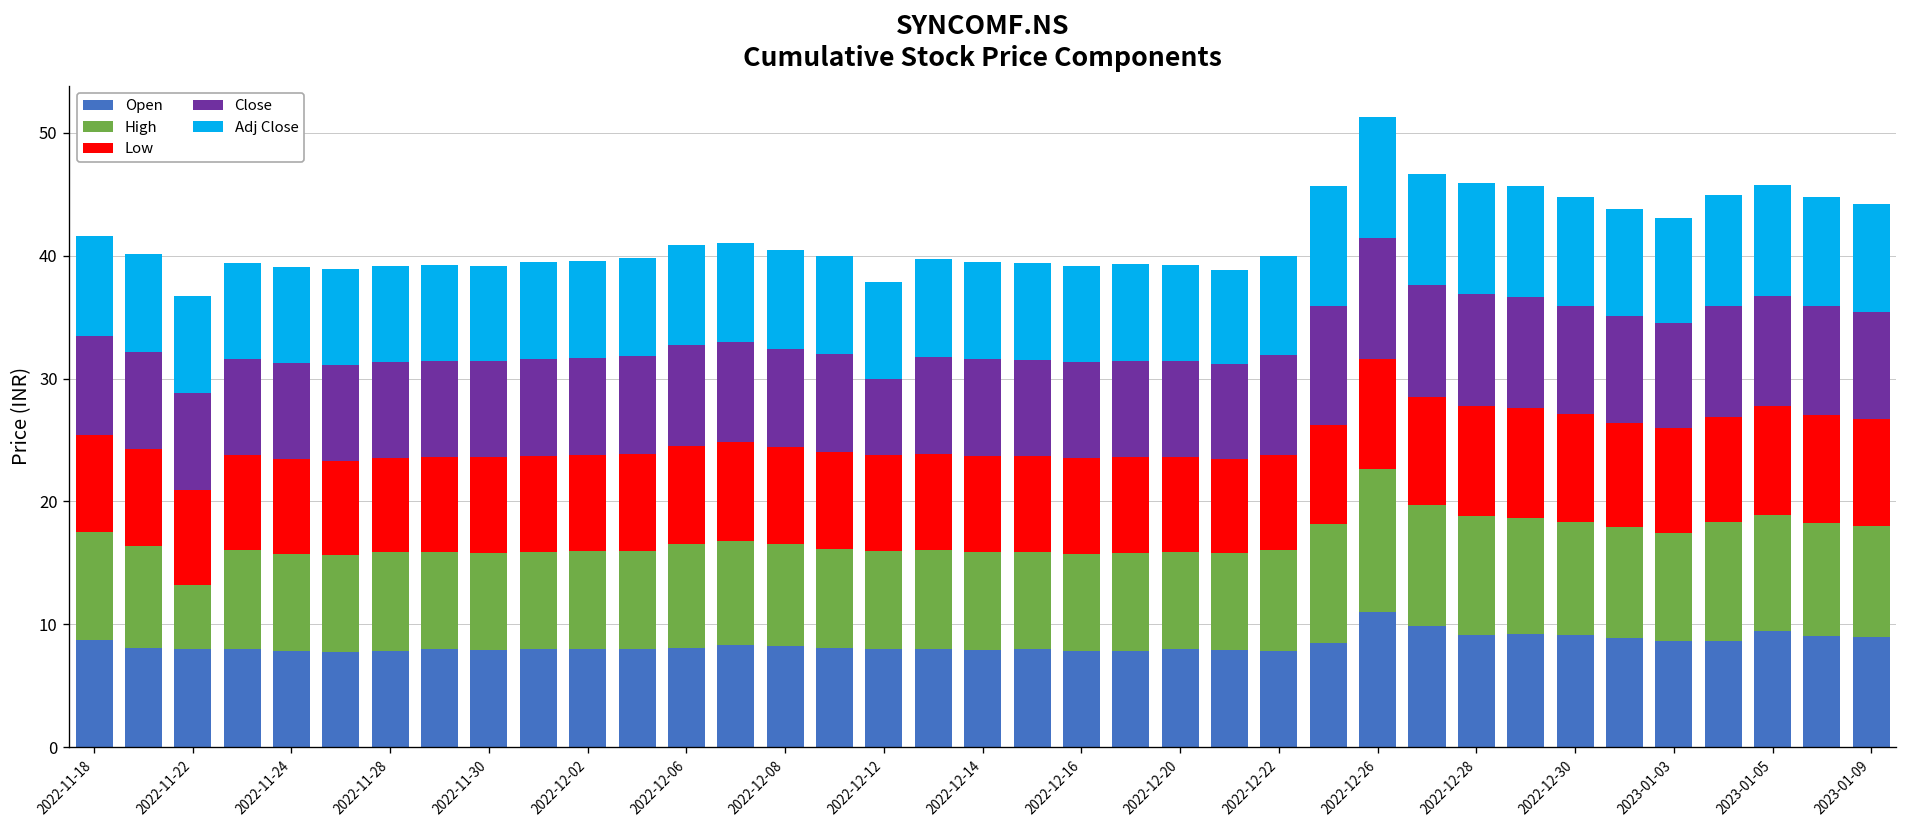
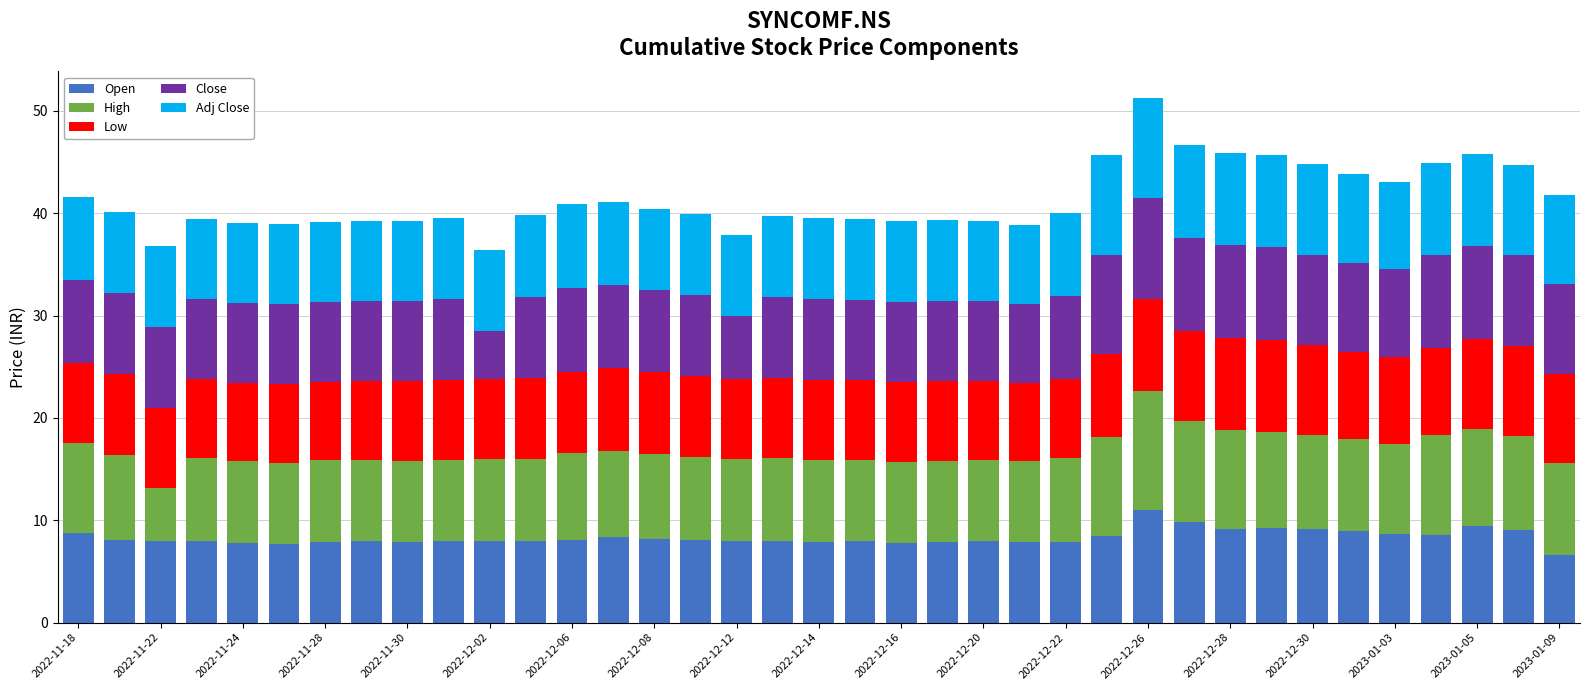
Close, 2022-12-02: 7.9 -> 4.7
Open, 2023-01-09: 9.0 -> 6.6
